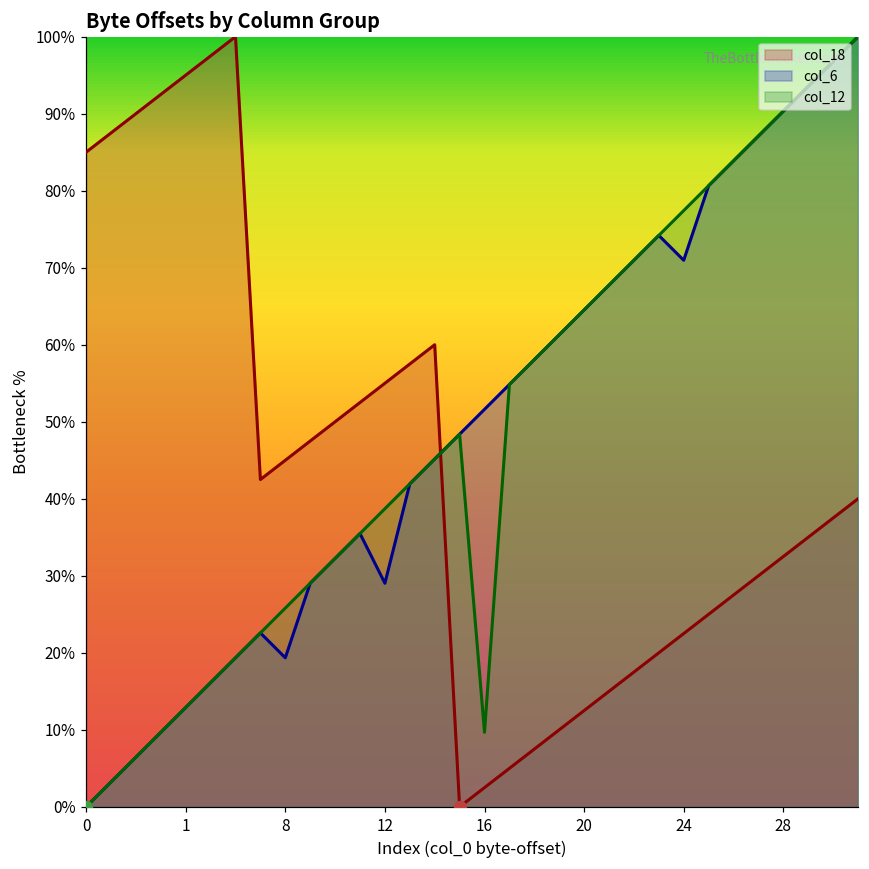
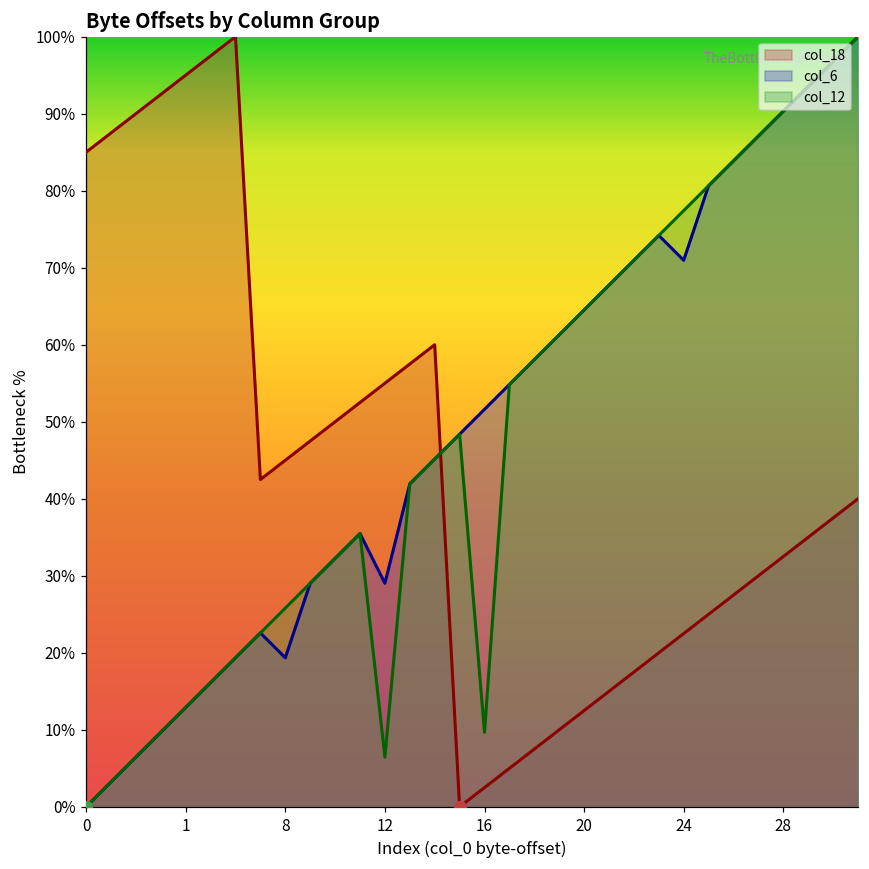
col_12, 12: 39% -> 6%
